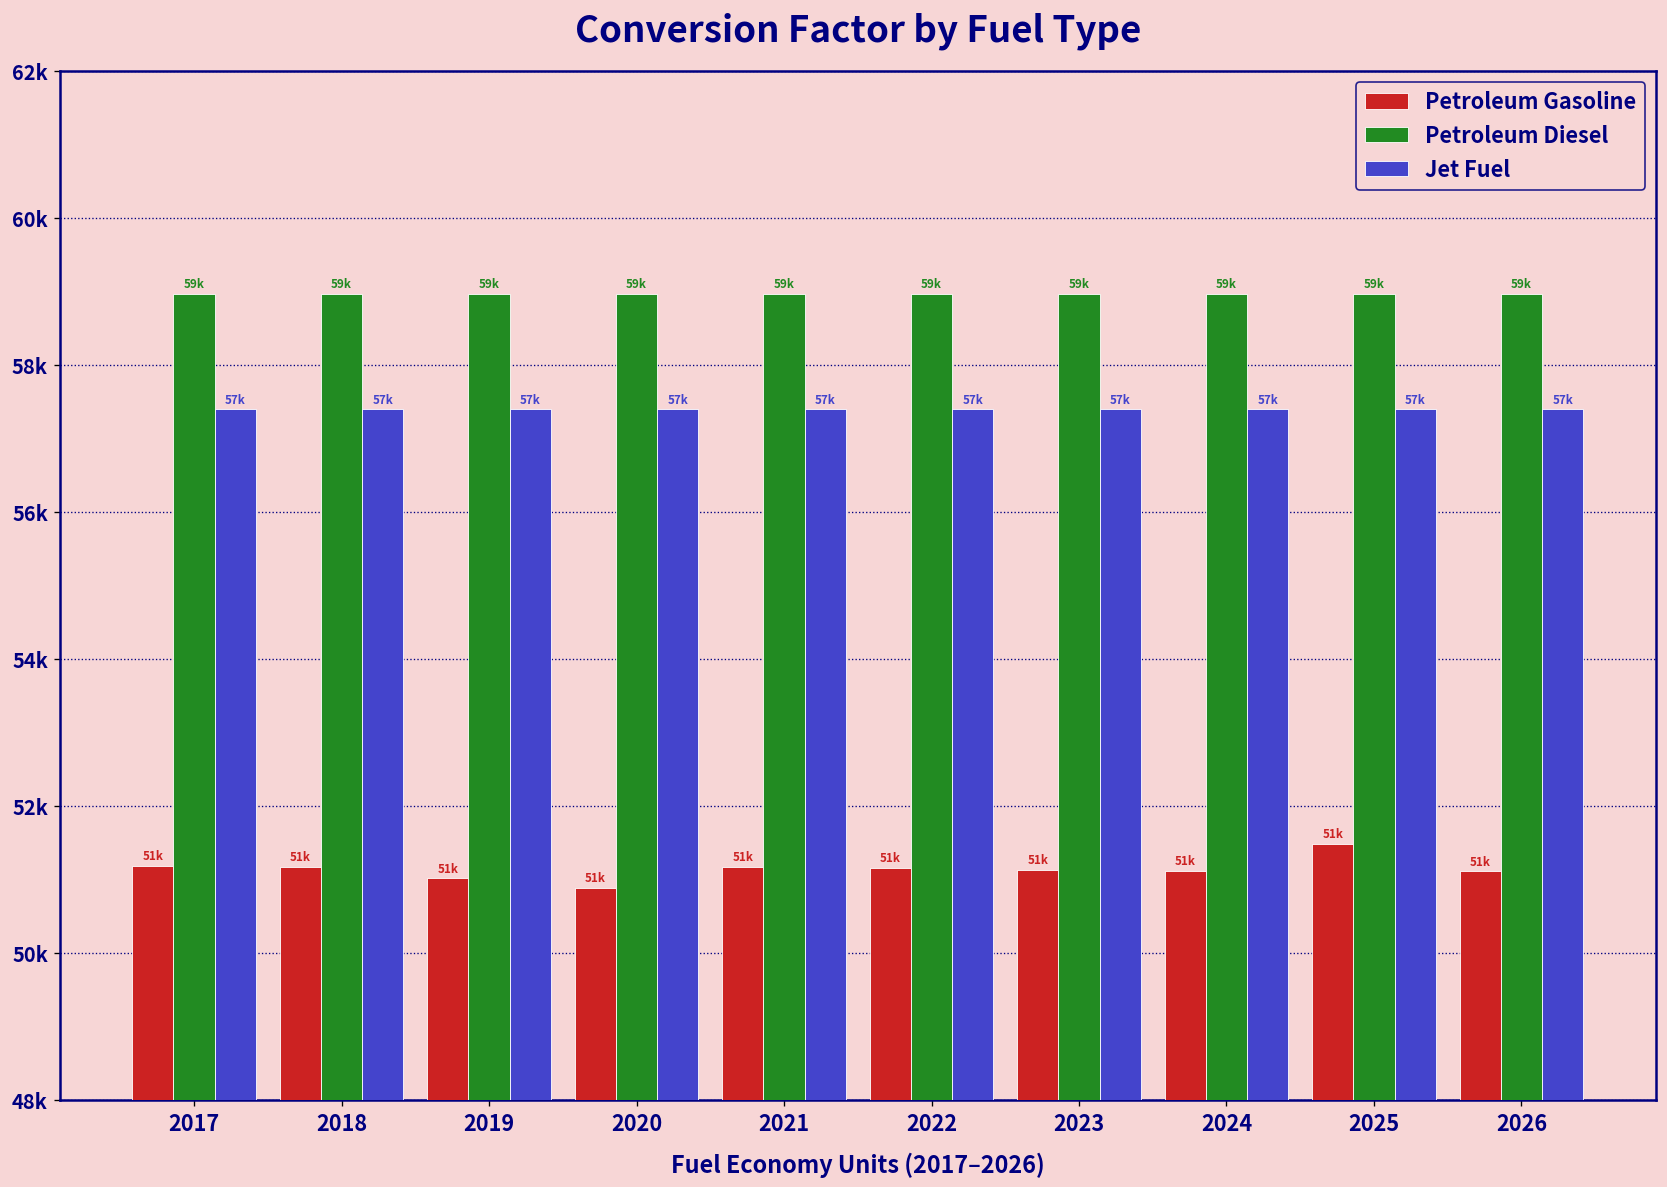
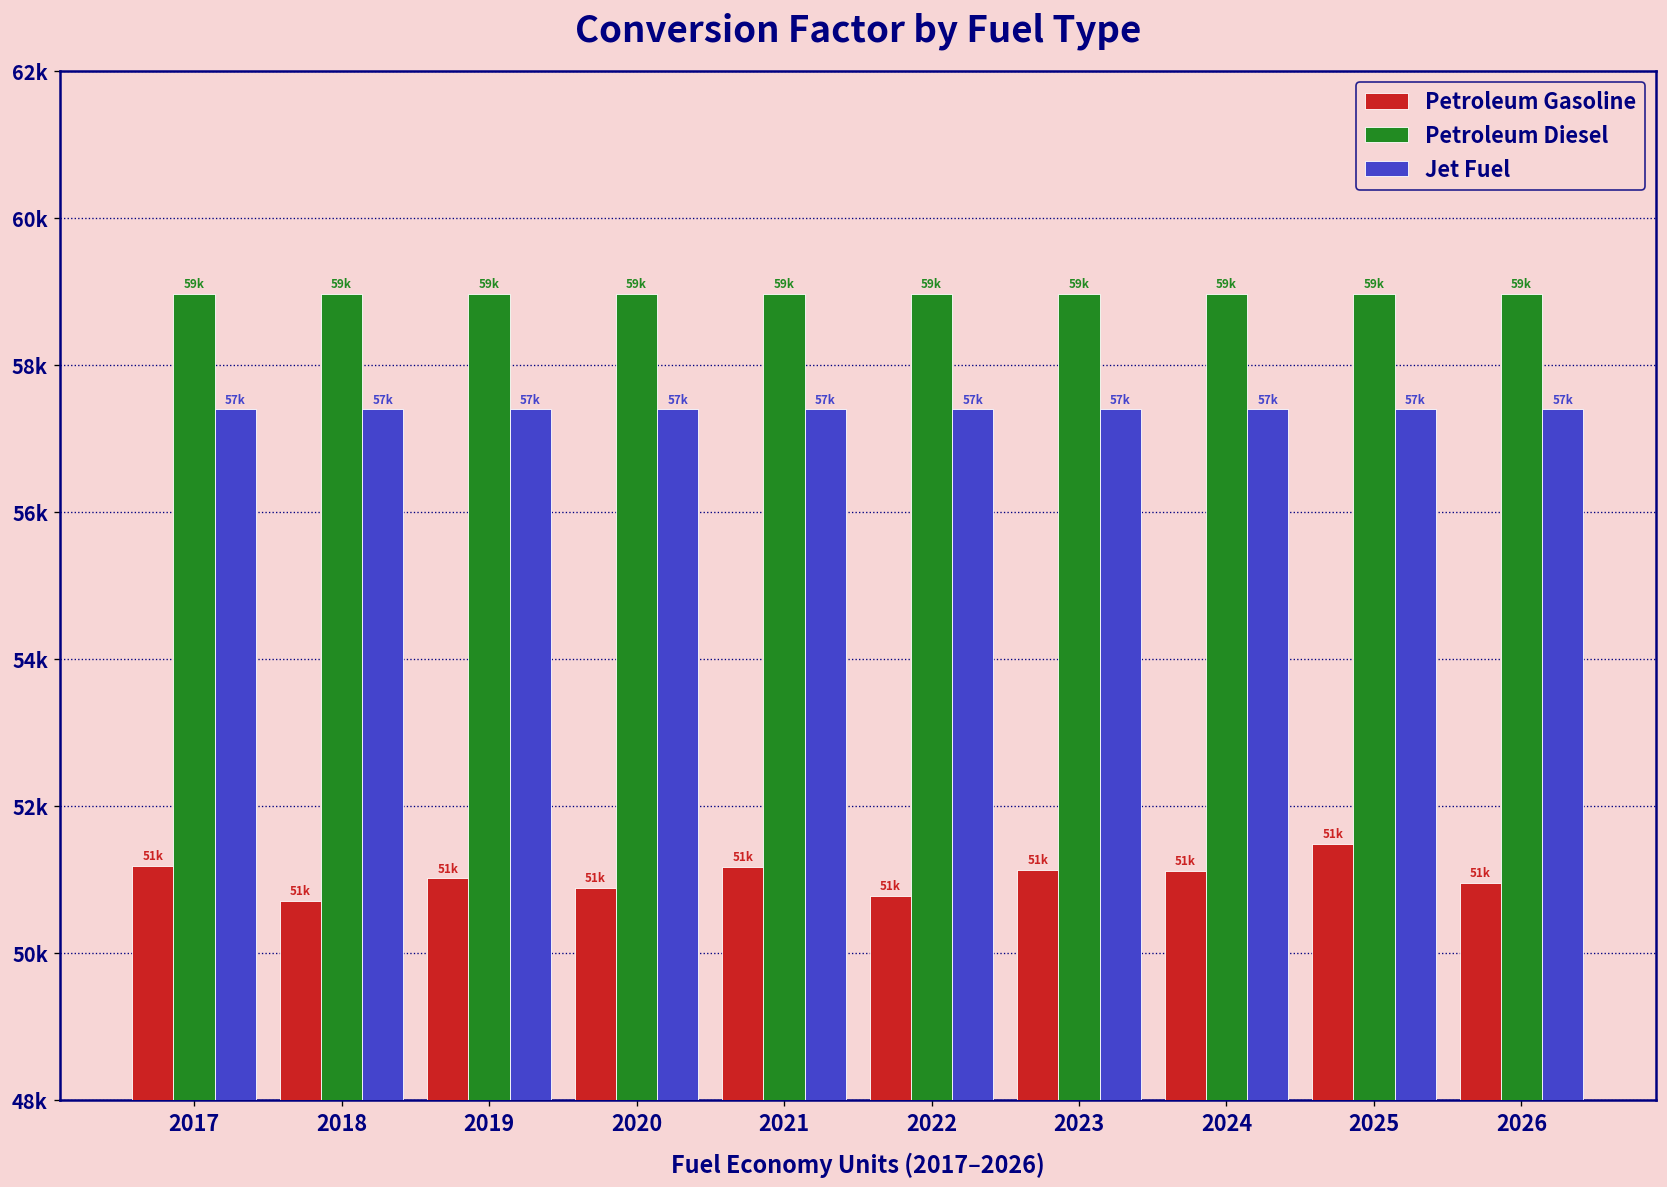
Petroleum Gasoline, 2018: 51200 -> 50700
Petroleum Gasoline, 2022: 51200 -> 50800
Petroleum Gasoline, 2026: 51100 -> 51000
